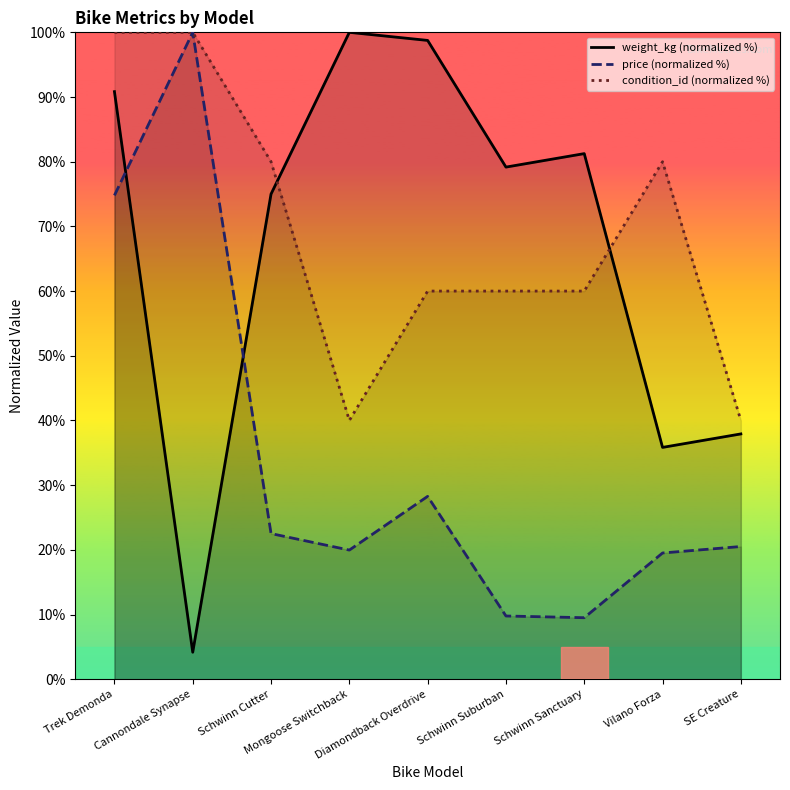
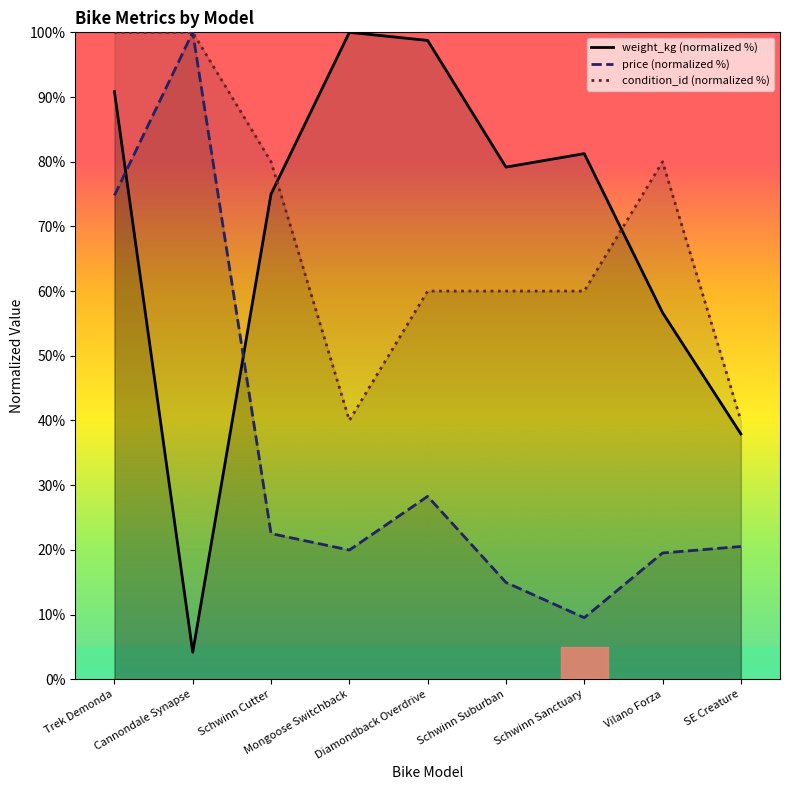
price (normalized %), Schwinn Suburban: 10% -> 15%
weight_kg (normalized %), Vilano Forza: 36% -> 57%
